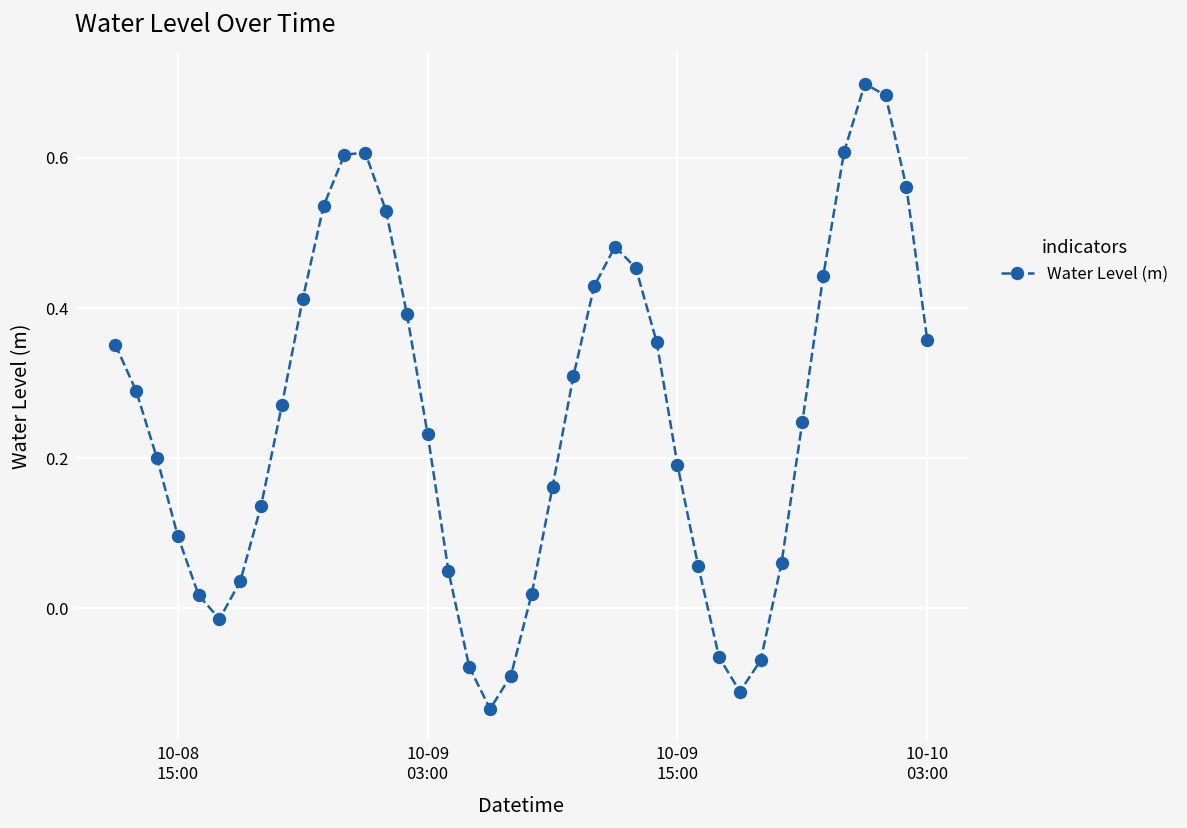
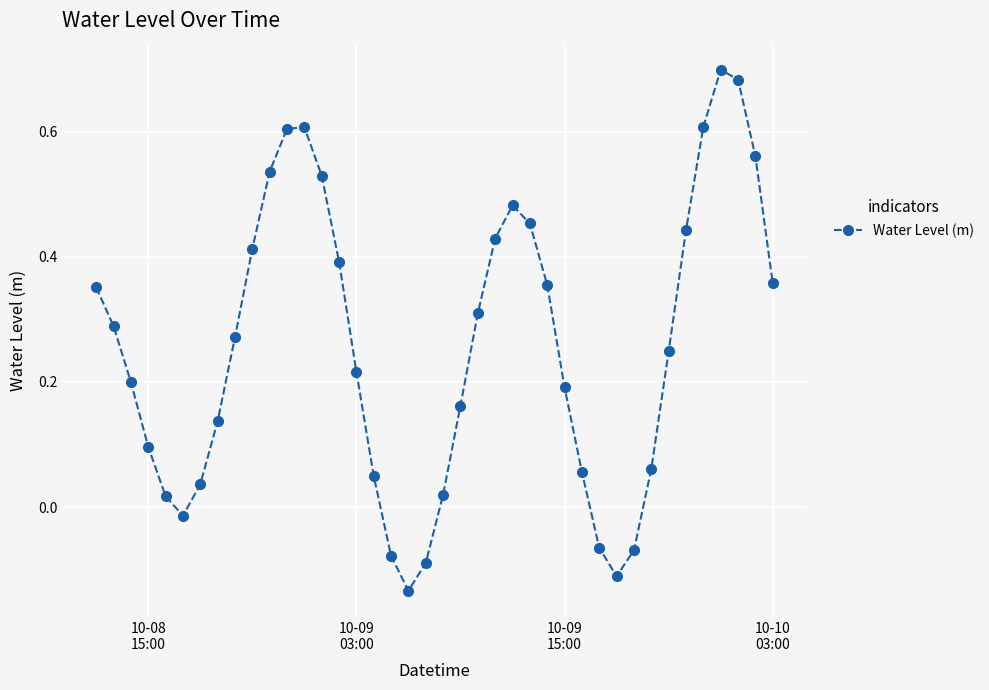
10-09 03:00: 0.23 -> 0.22
